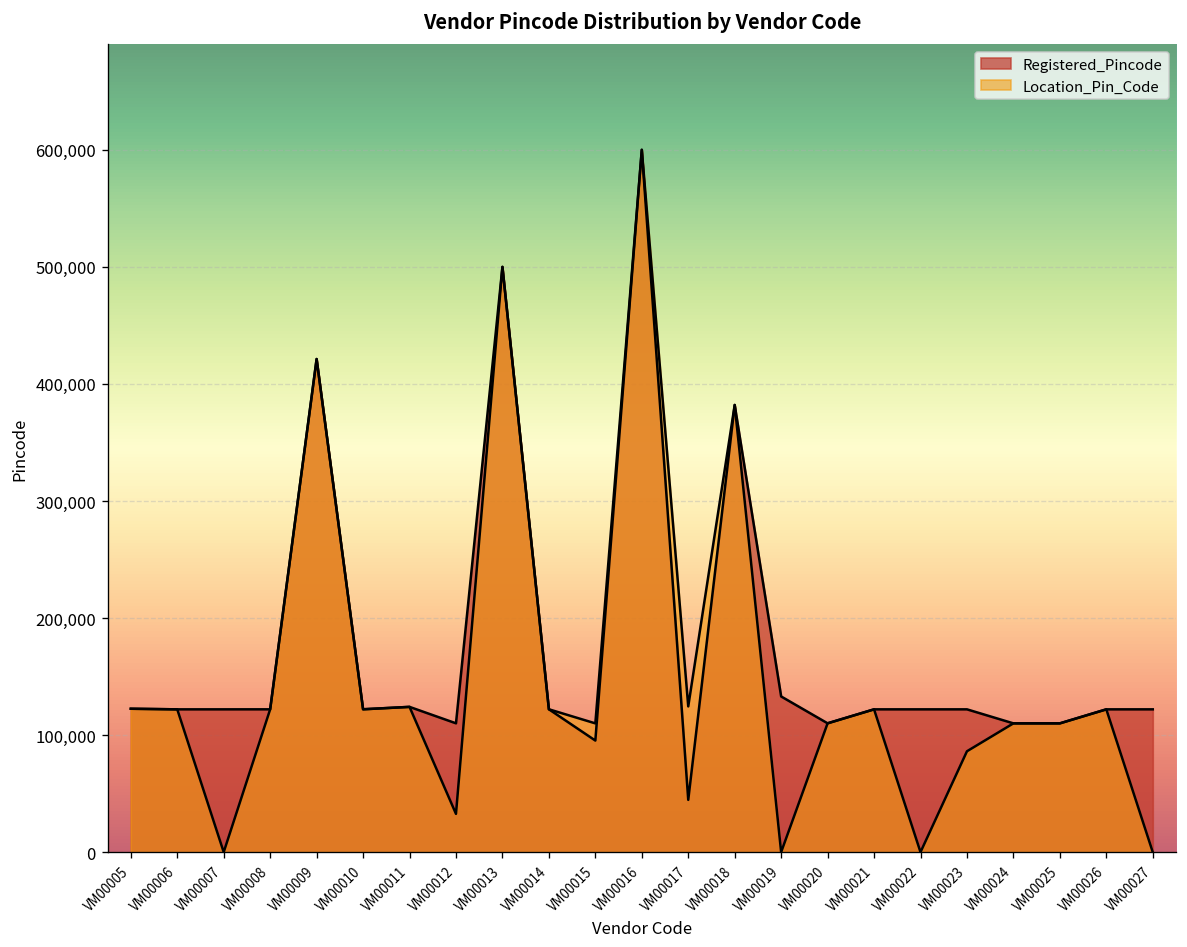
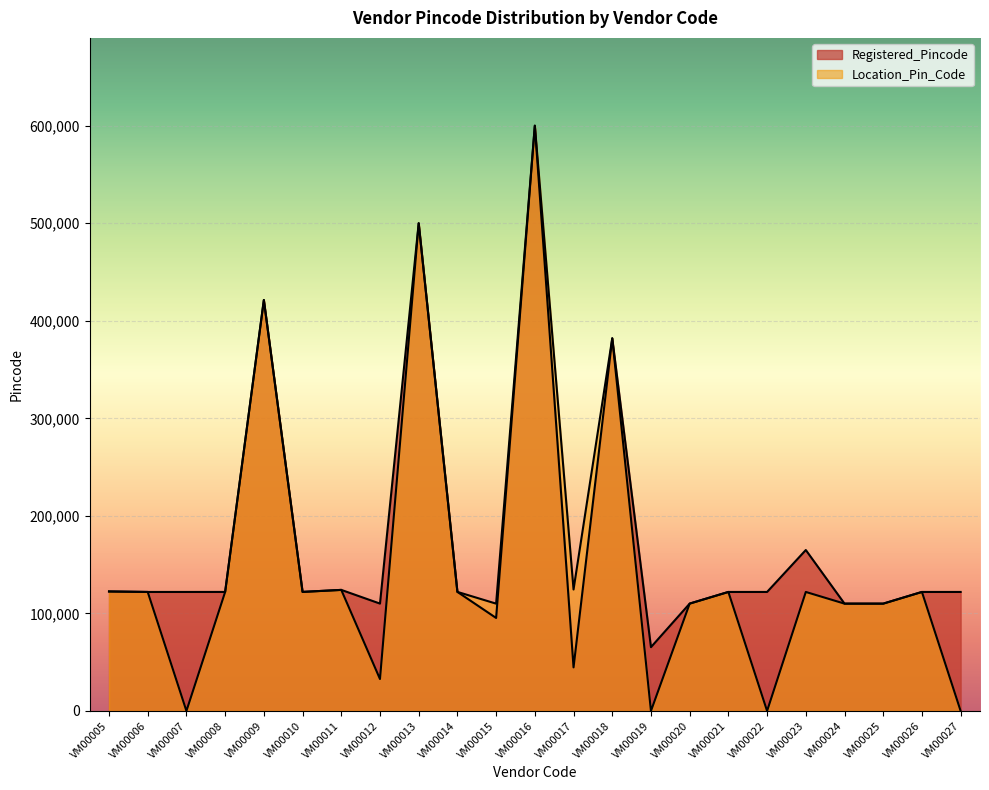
Registered_Pincode, VM00019: 130,000 -> 70,000
Registered_Pincode, VM00023: 120,000 -> 160,000
Location_Pin_Code, VM00023: 90,000 -> 120,000
